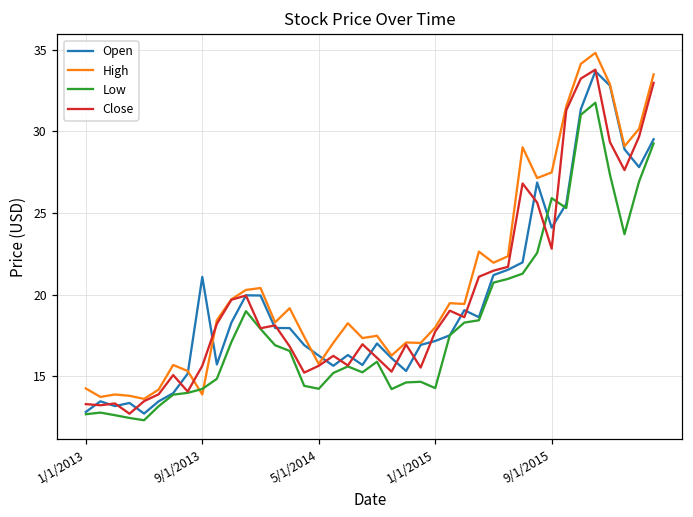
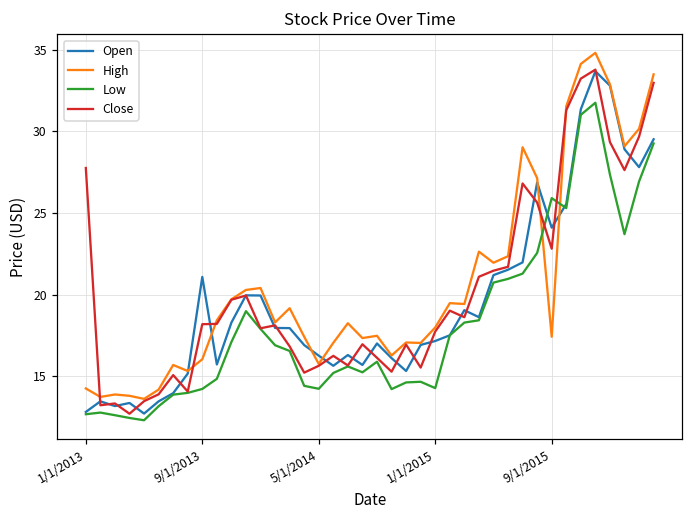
Close, 1/1/2013: 13.3 -> 27.8
High, 9/1/2013: 13.9 -> 16.0
Close, 9/1/2013: 15.6 -> 18.2
High, 9/1/2015: 27.5 -> 17.4
